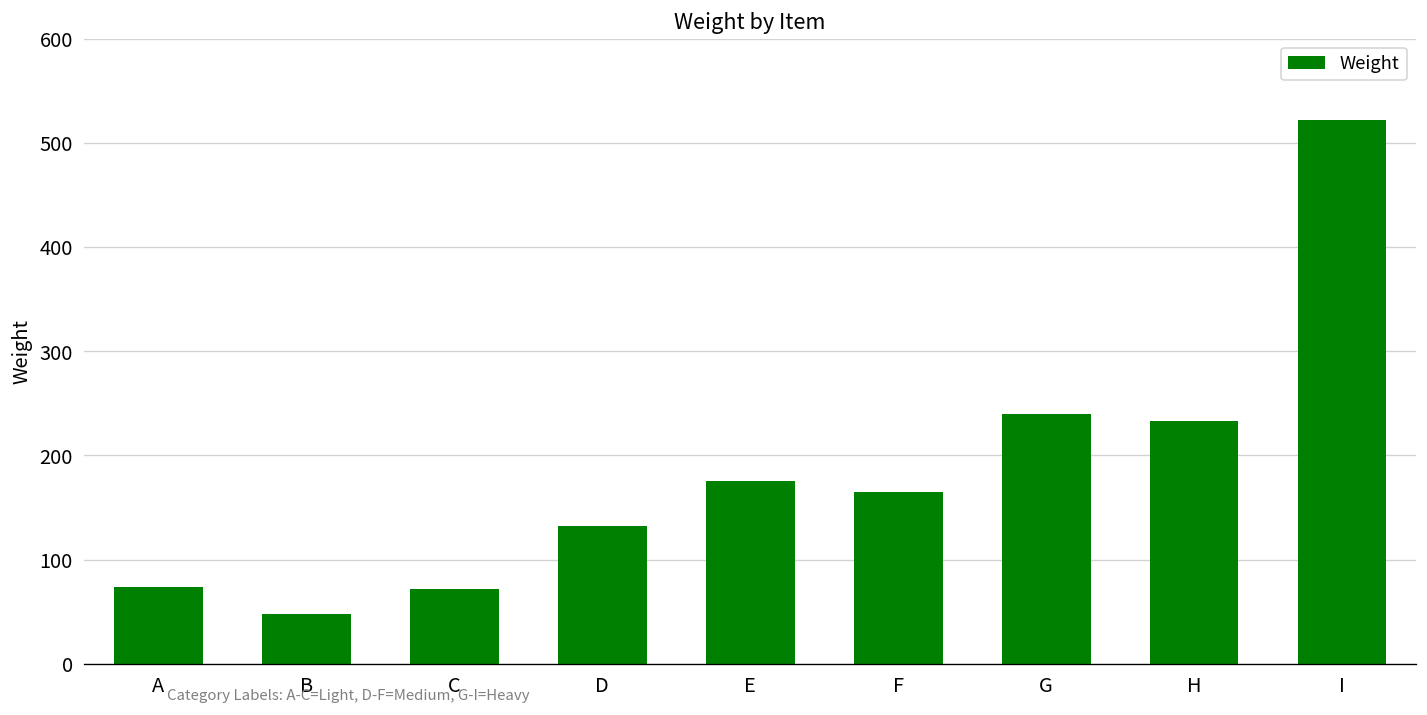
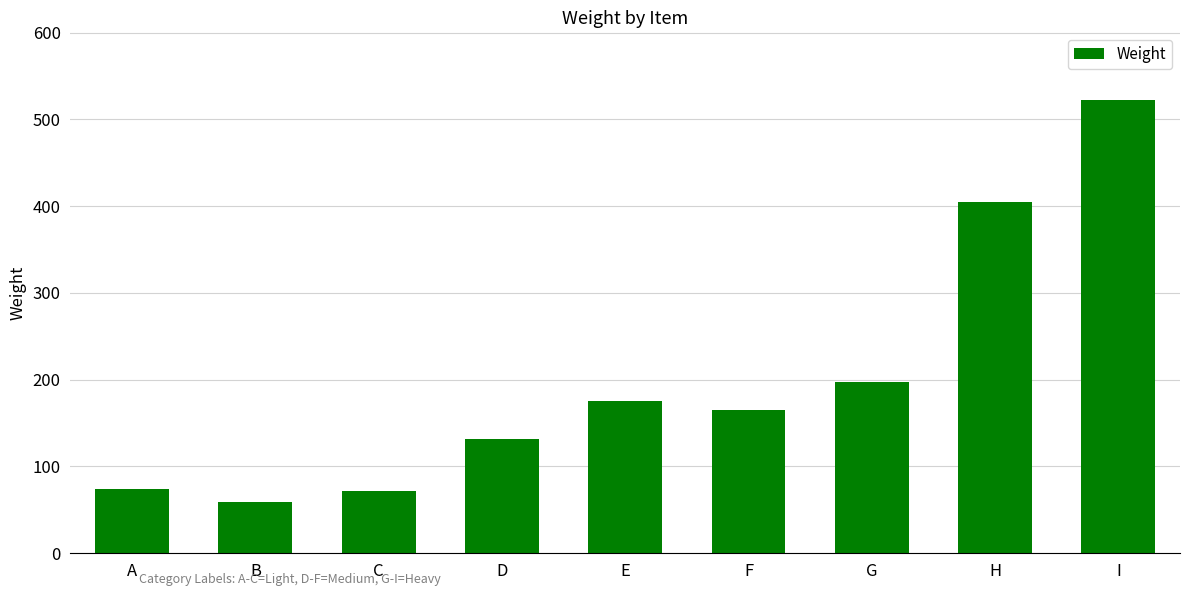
B: 50 -> 60
G: 240 -> 200
H: 230 -> 410
